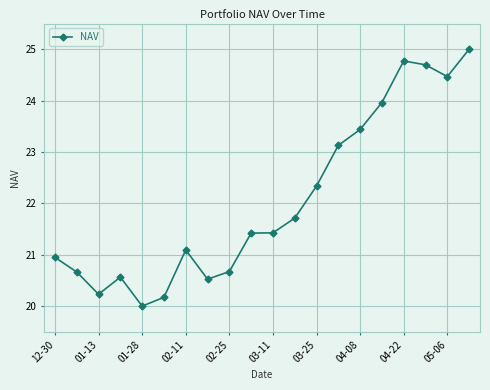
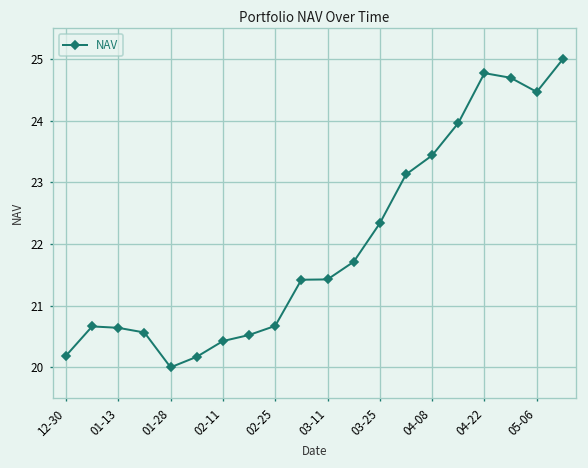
12-30: 20.9 -> 20.2
01-13: 20.2 -> 20.6
02-11: 21.1 -> 20.4
